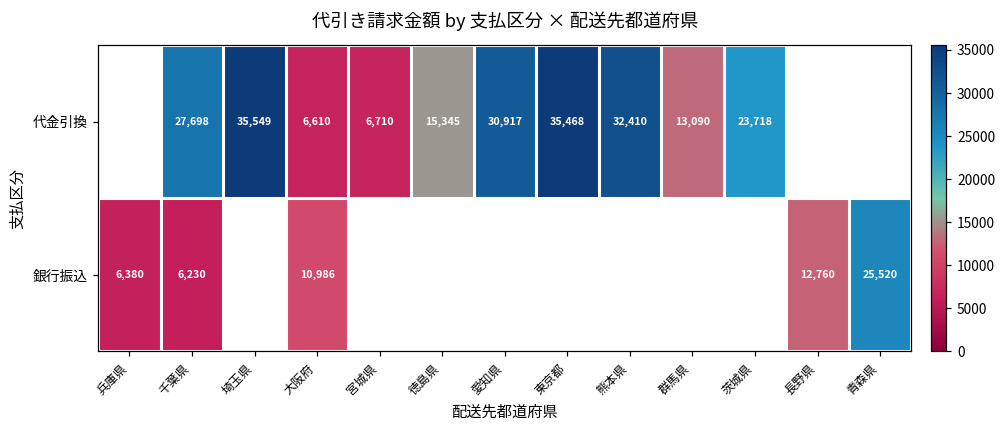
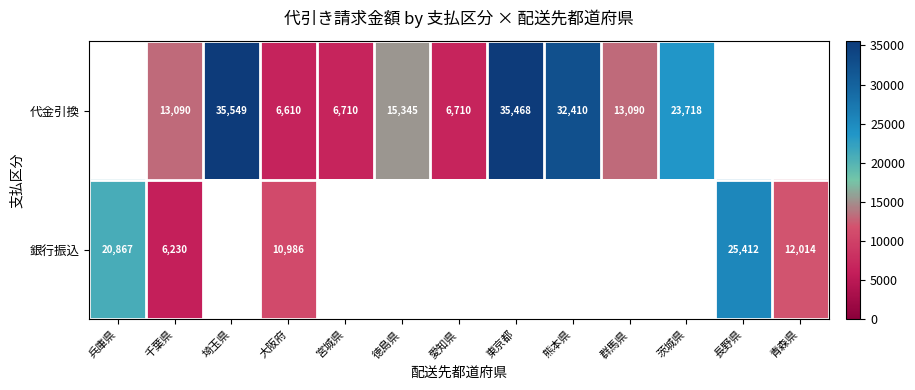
代金引換, 千葉県: 27,698 -> 13,090
代金引換, 愛知県: 30,917 -> 6,710
銀行振込, 兵庫県: 6,380 -> 20,867
銀行振込, 長野県: 12,760 -> 25,412
銀行振込, 青森県: 25,520 -> 12,014
